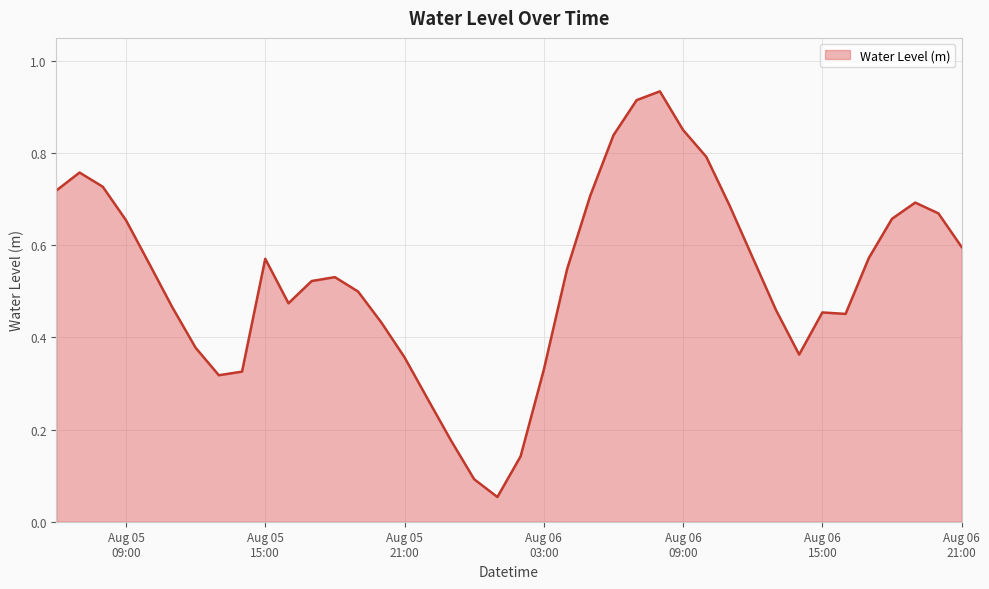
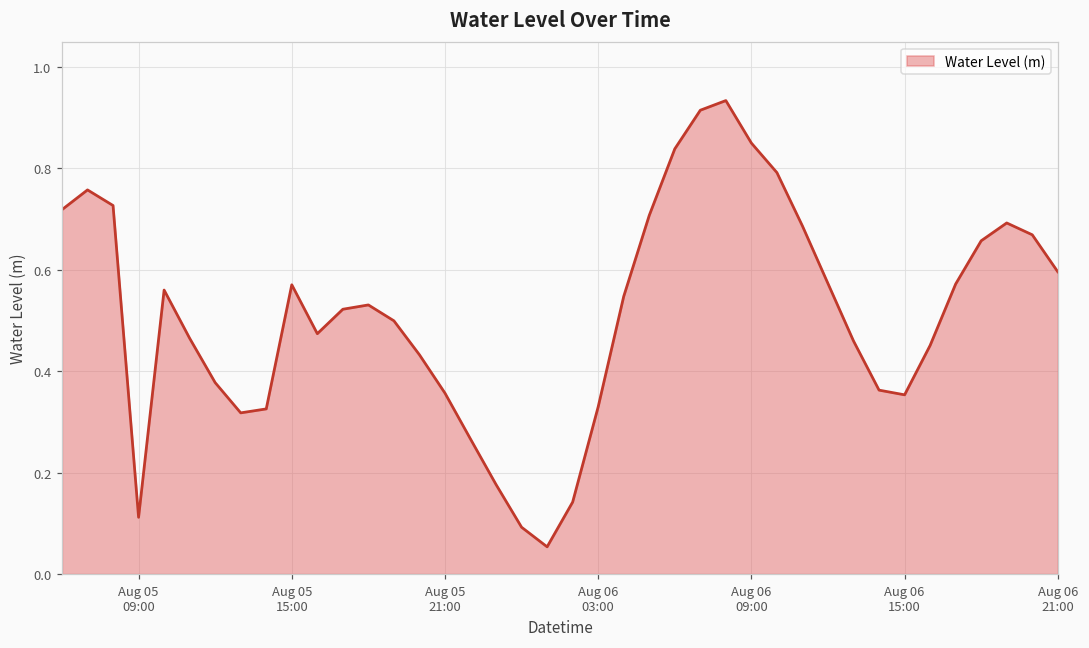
Aug 05 09:00: 0.65 -> 0.11
Aug 06 15:00: 0.45 -> 0.35
